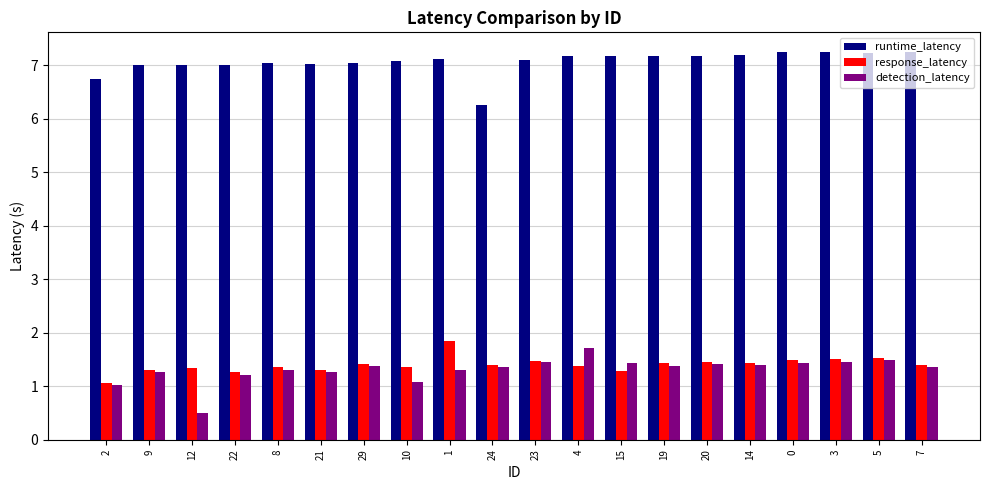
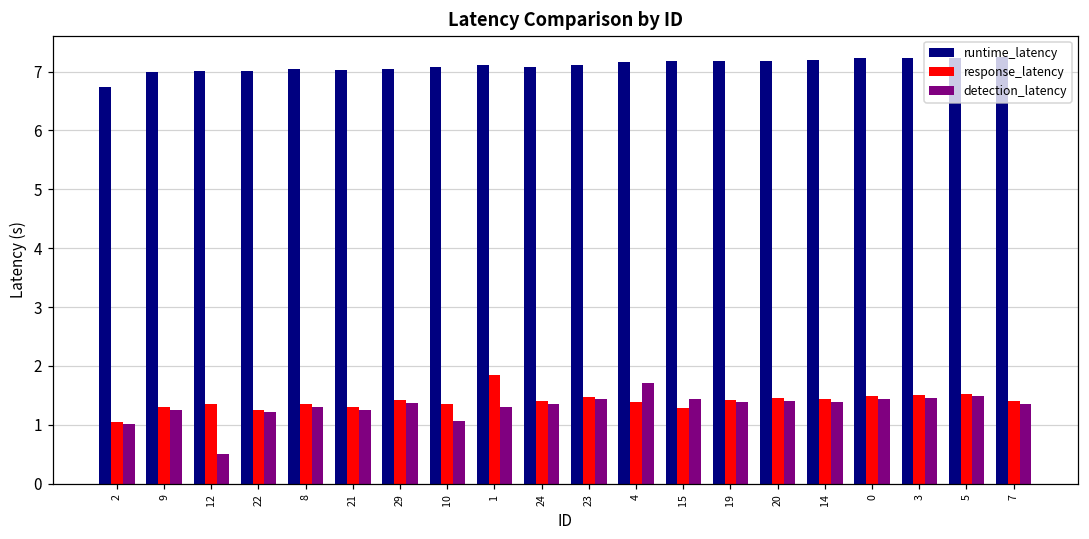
runtime_latency, 24: 6.3 -> 7.1
